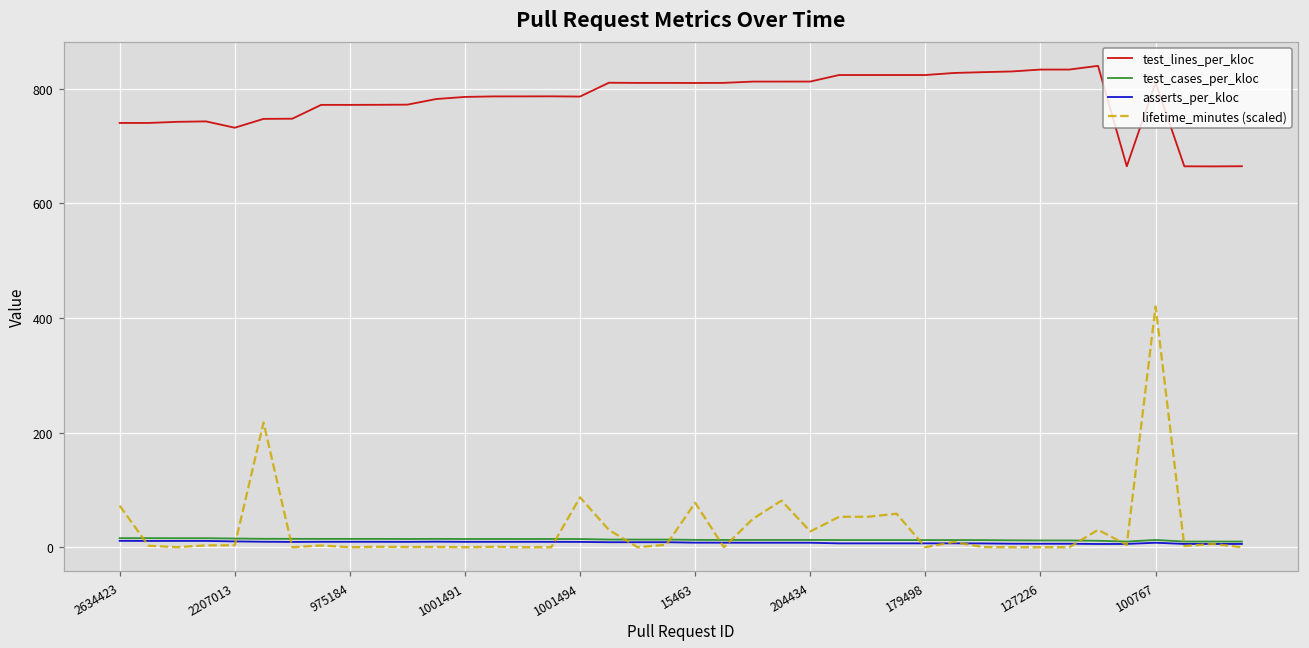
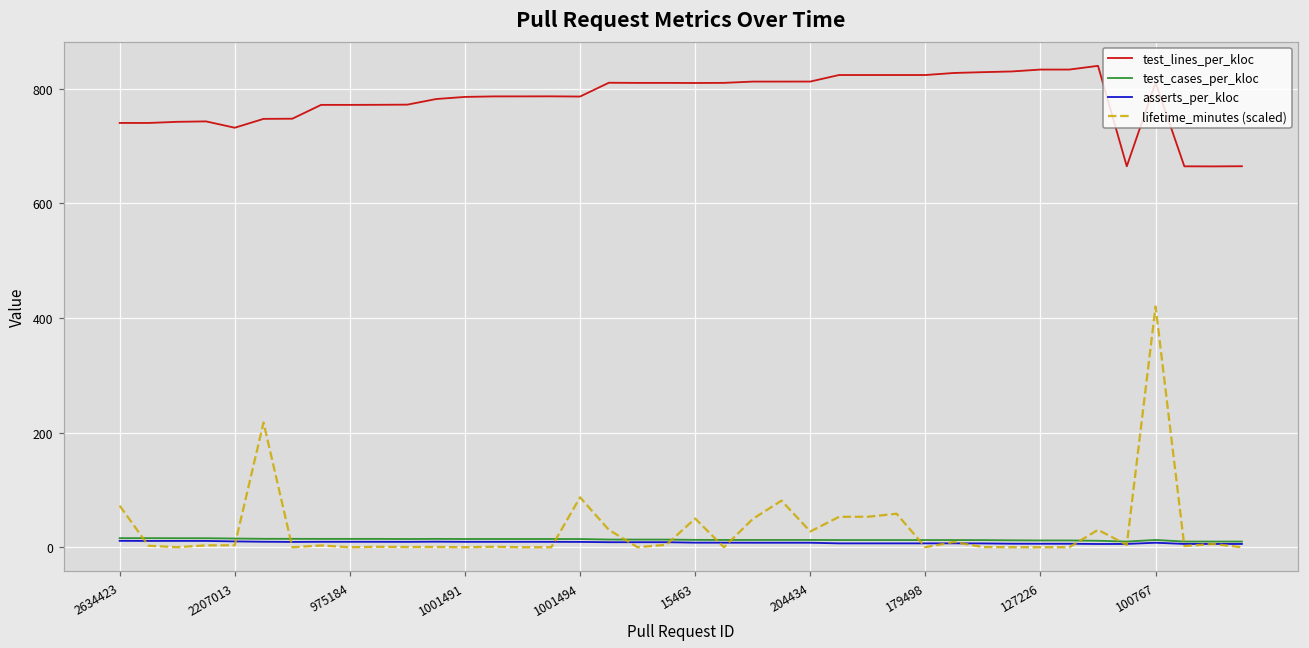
lifetime_minutes (scaled), 15463: 80 -> 50
